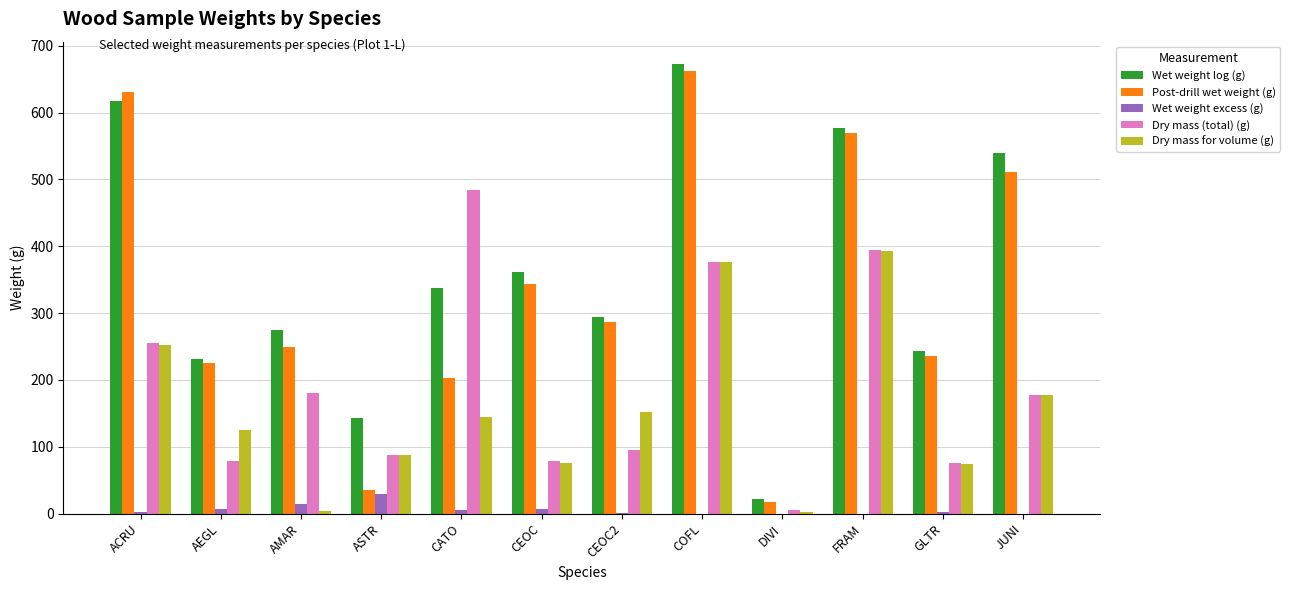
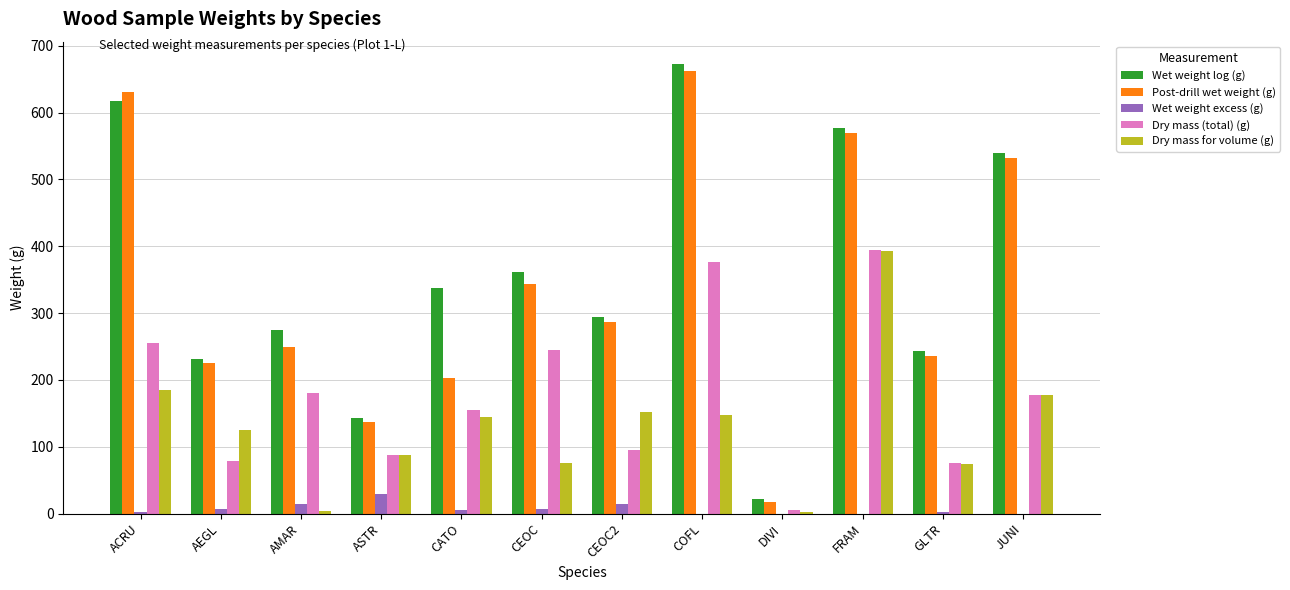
Dry mass for volume (g), ACRU: 250 -> 180
Post-drill wet weight (g), ASTR: 40 -> 140
Dry mass (total) (g), CATO: 480 -> 150
Dry mass (total) (g), CEOC: 80 -> 240
Wet weight excess (g), CEOC2: 0 -> 10
Dry mass for volume (g), COFL: 380 -> 150
Post-drill wet weight (g), JUNI: 510 -> 530
